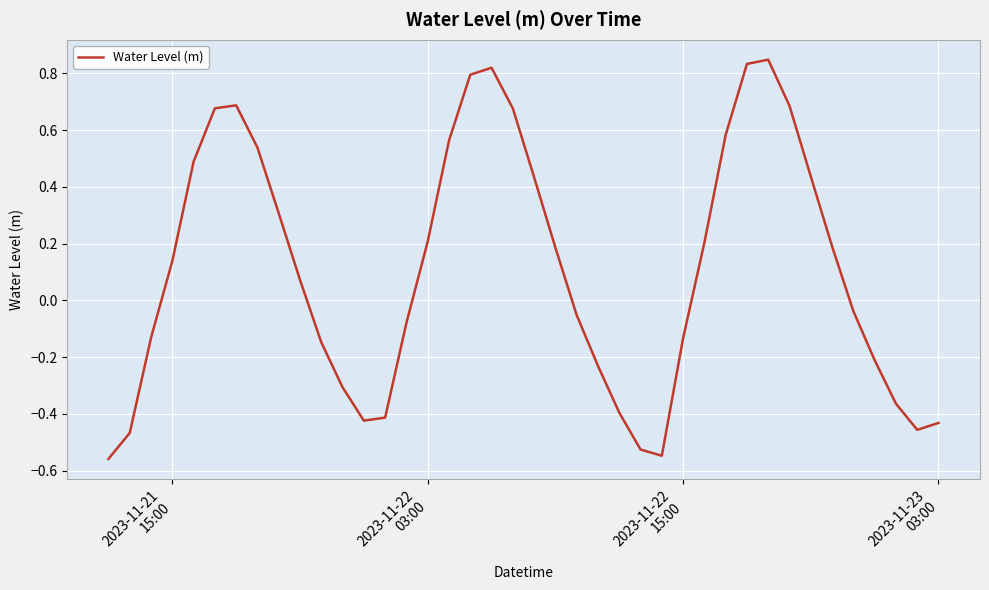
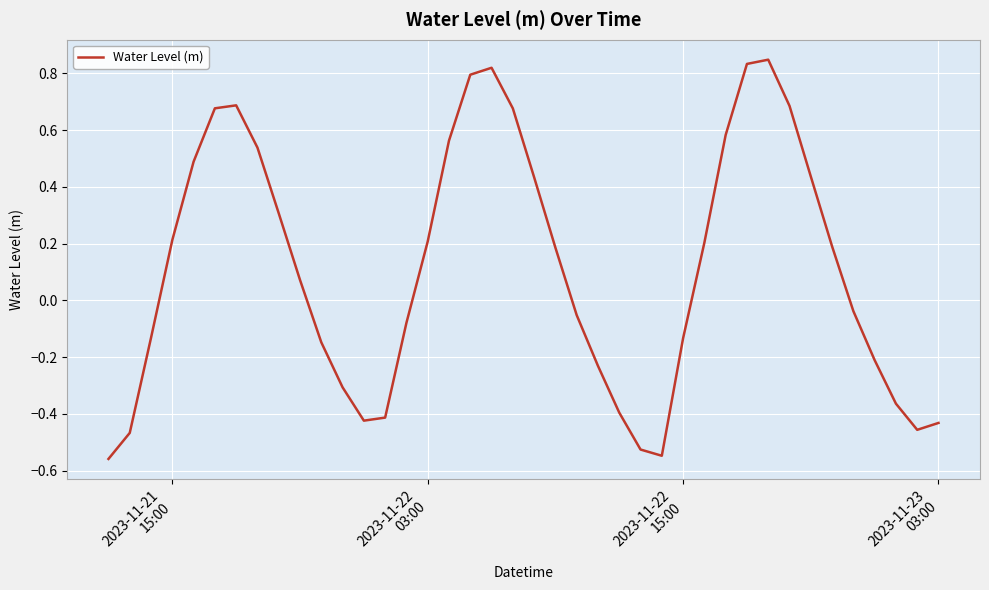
2023-11-21 15:00: 0.14 -> 0.21
